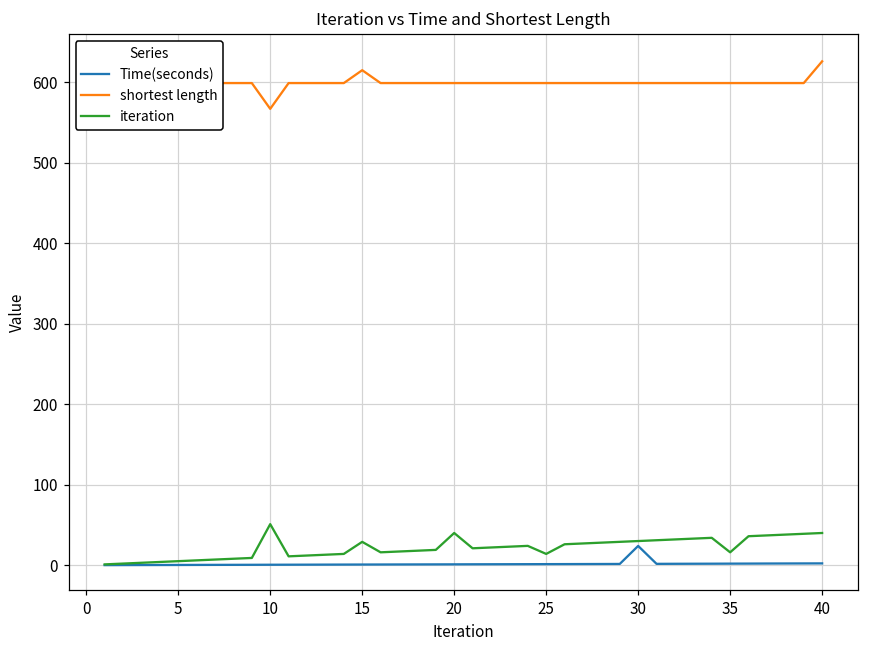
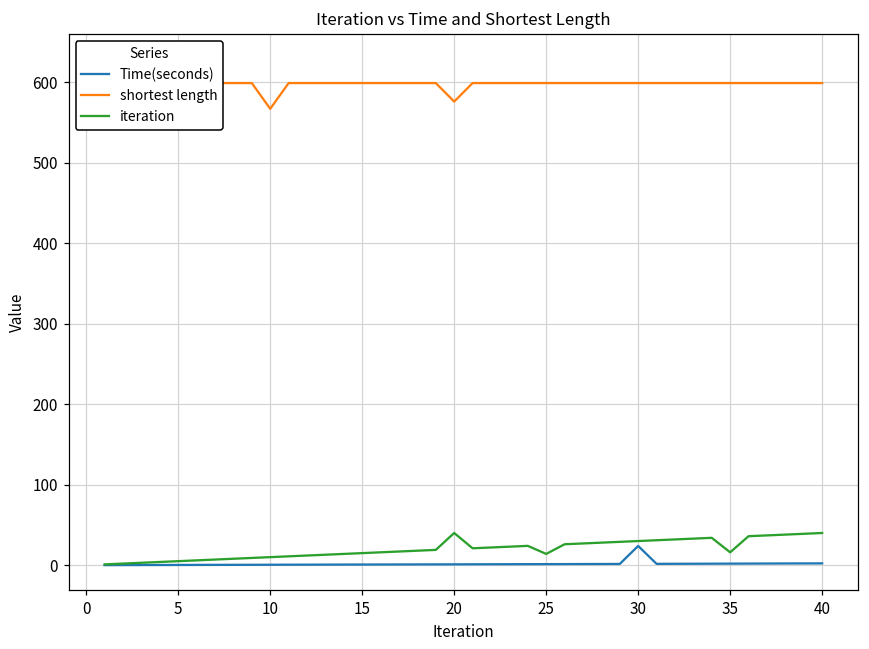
iteration, 10: 50 -> 10
shortest length, 15: 620 -> 600
iteration, 15: 30 -> 20
shortest length, 20: 600 -> 580
shortest length, 40: 630 -> 600
